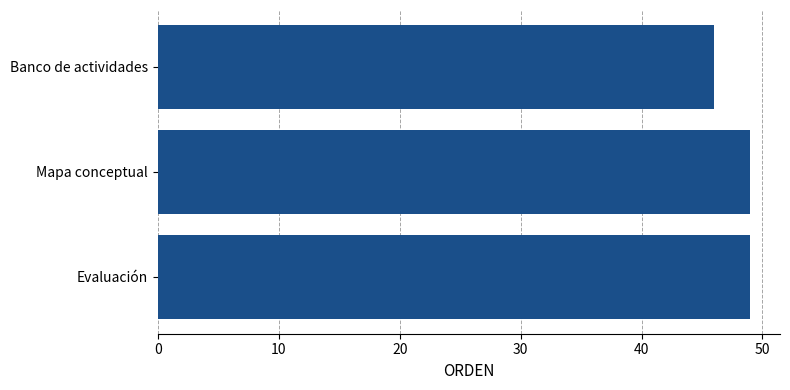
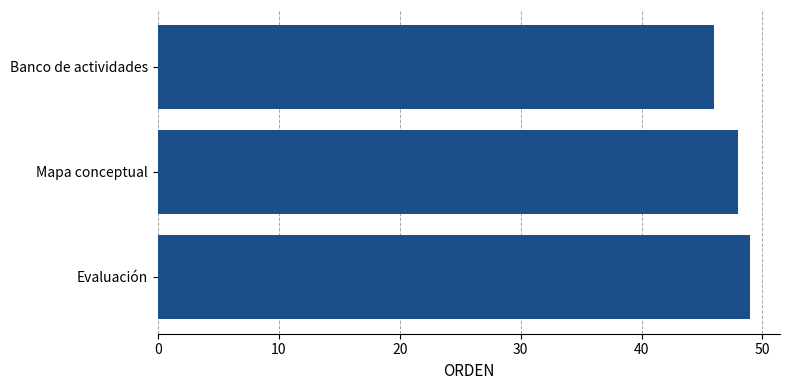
Mapa conceptual: 49 -> 48
